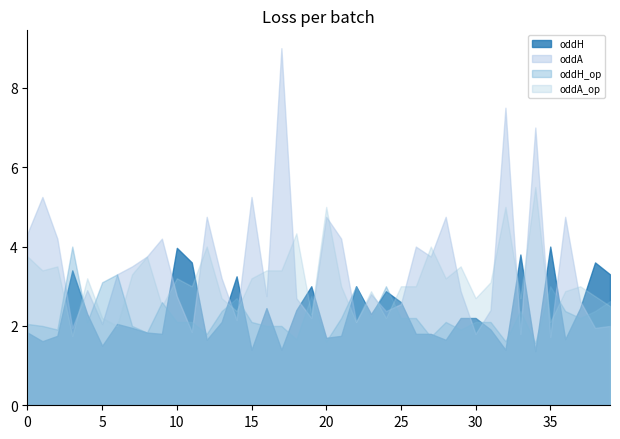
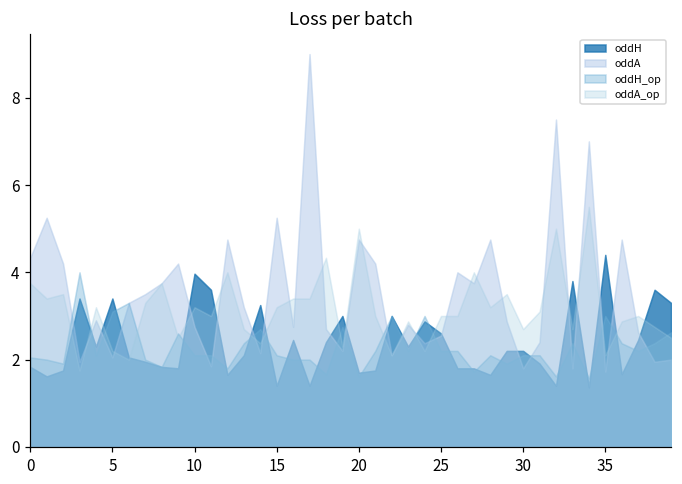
oddH, 5: 1.5 -> 3.4
oddH, 35: 4.0 -> 4.4
